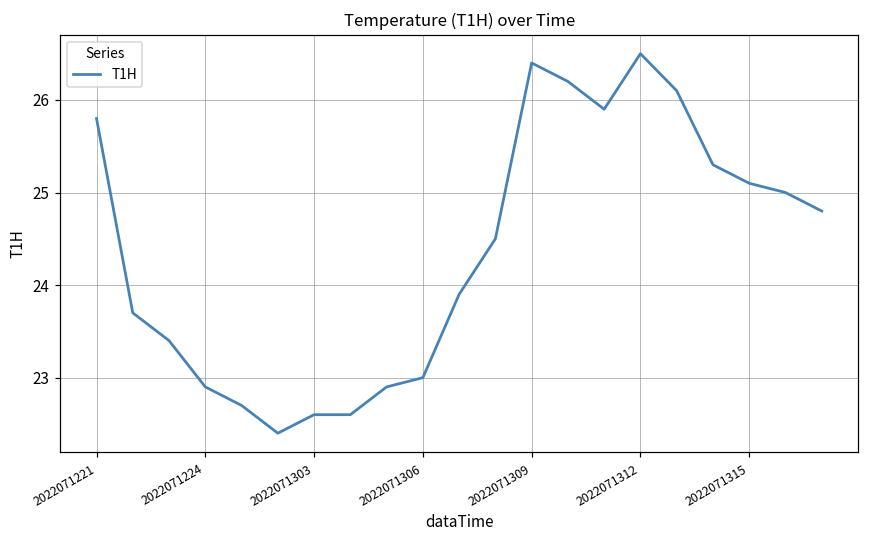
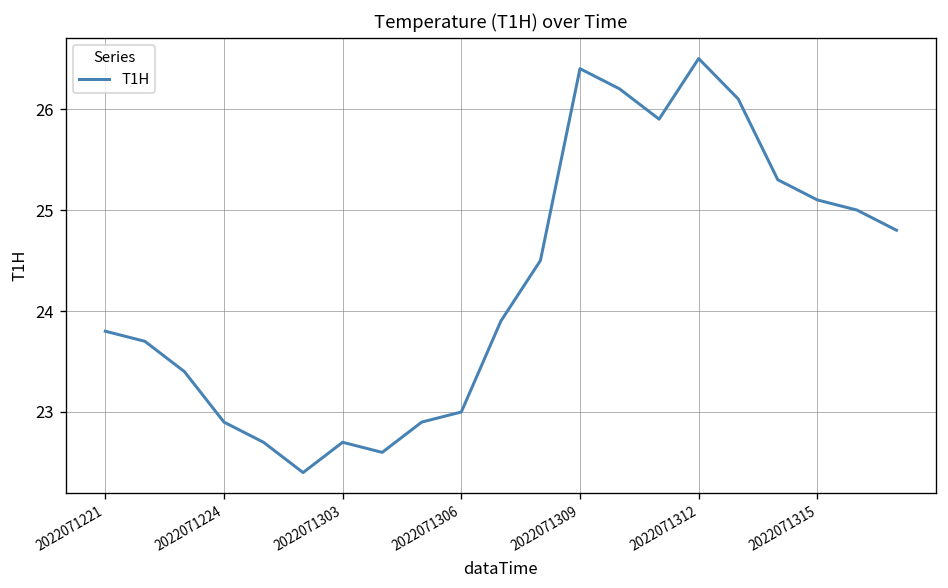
2022071221: 25.8 -> 23.8
2022071303: 22.6 -> 22.7
